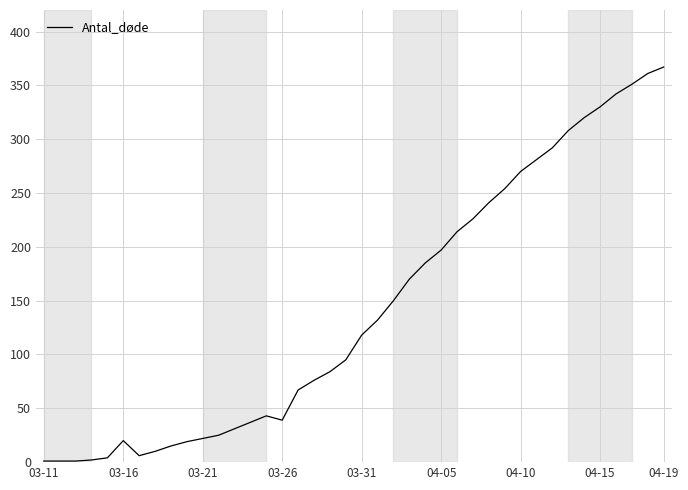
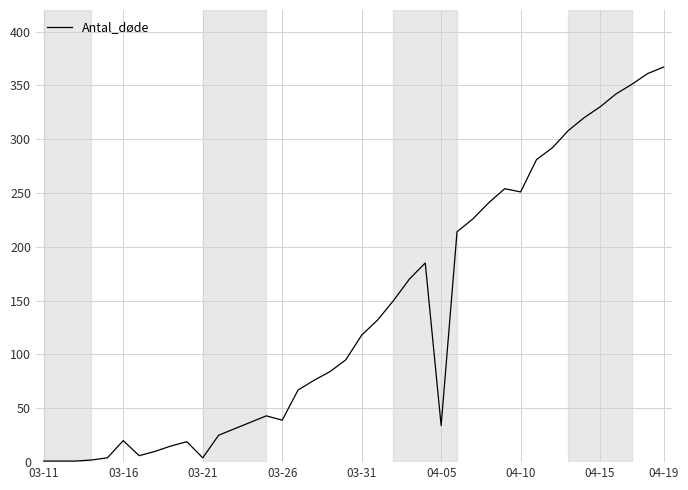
03-21: 22 -> 4
04-05: 197 -> 34
04-10: 270 -> 251
